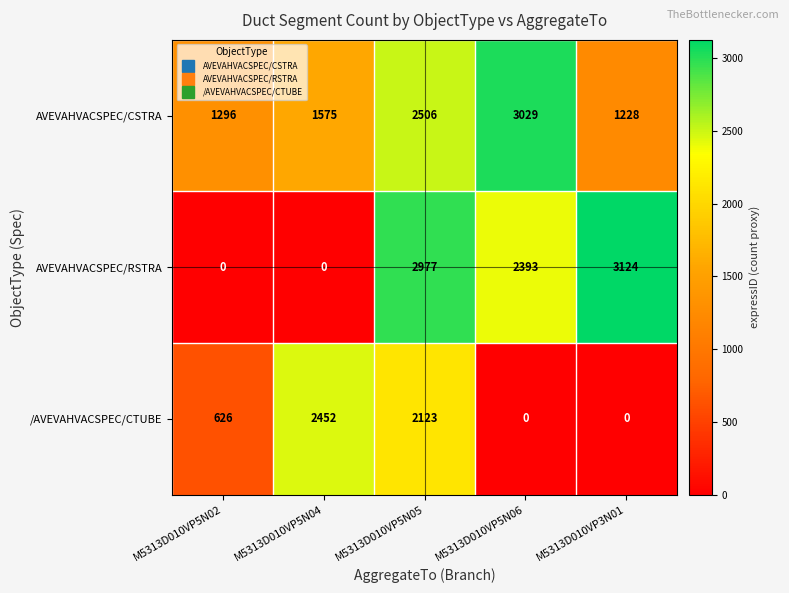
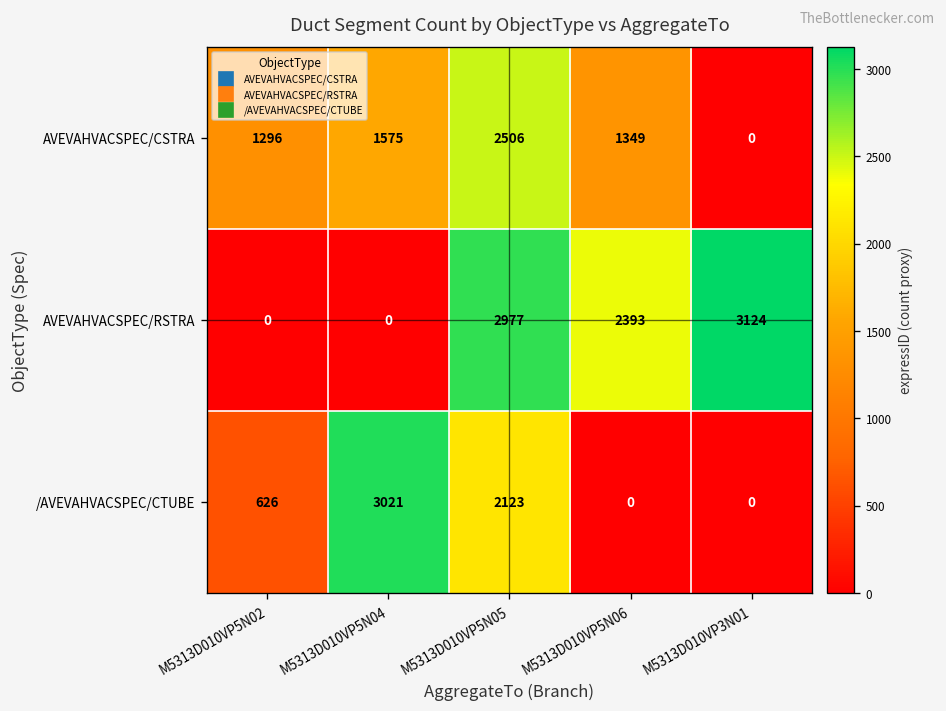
AVEVAHVACSPEC/CSTRA, M5313D010VP5N06: 3029 -> 1349
AVEVAHVACSPEC/CSTRA, M5313D010VP3N01: 1228 -> 0
/AVEVAHVACSPEC/CTUBE, M5313D010VP5N04: 2452 -> 3021
